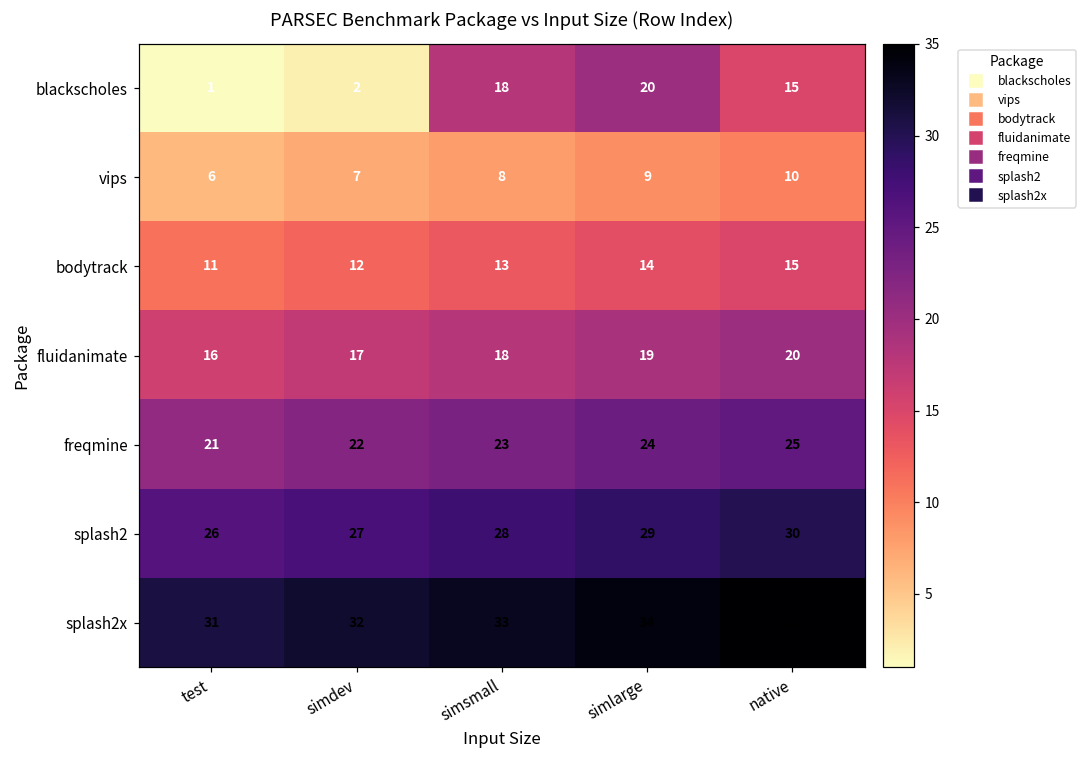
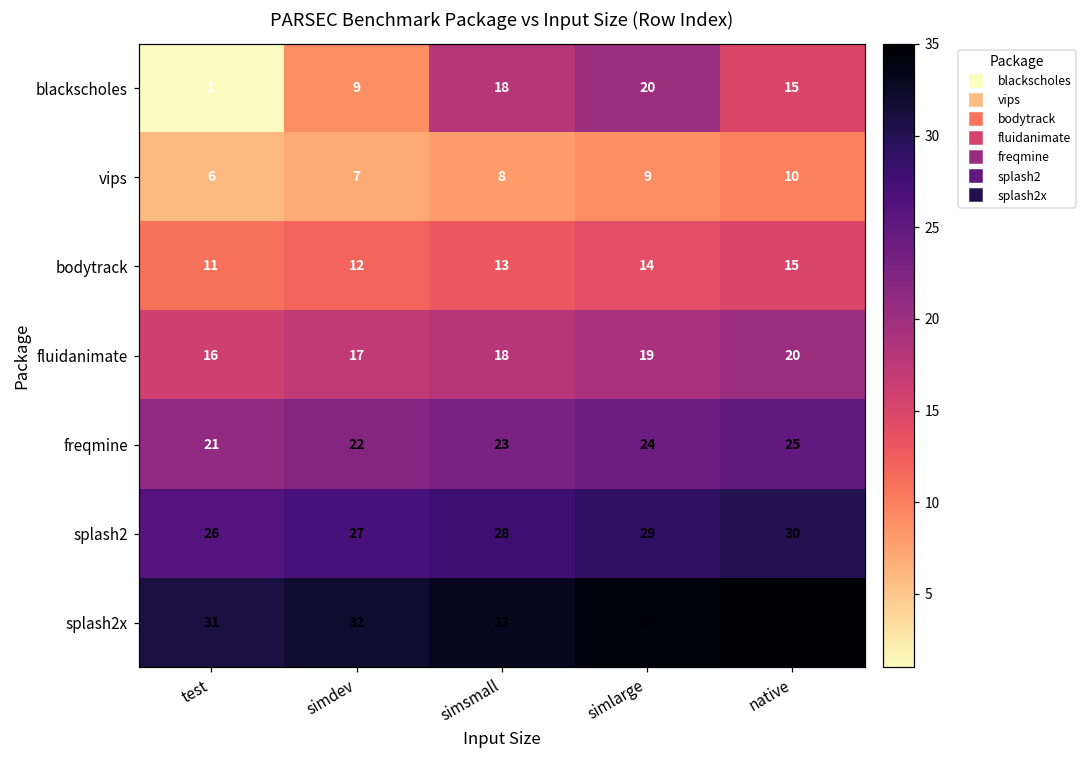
blackscholes, simdev: 2 -> 9
